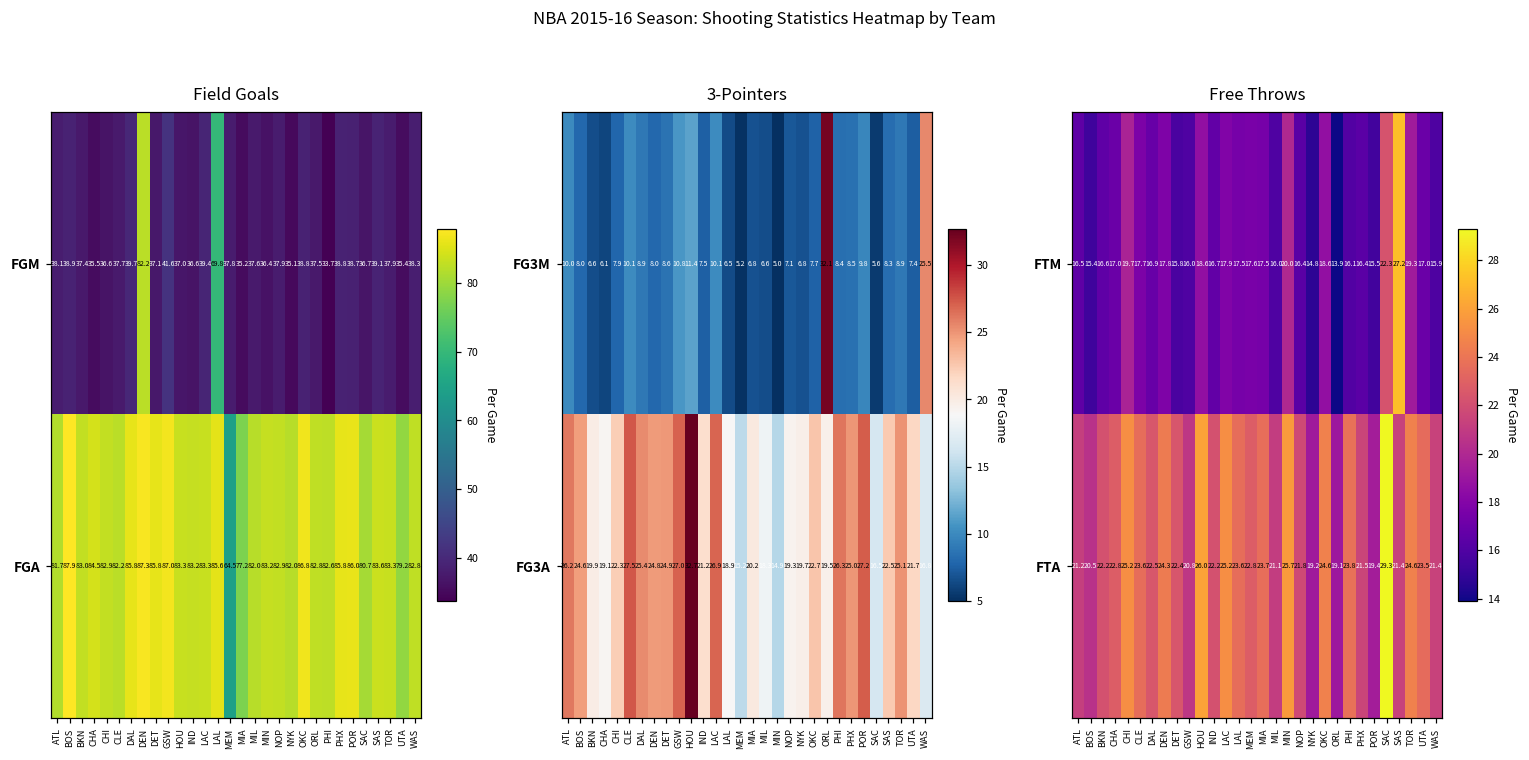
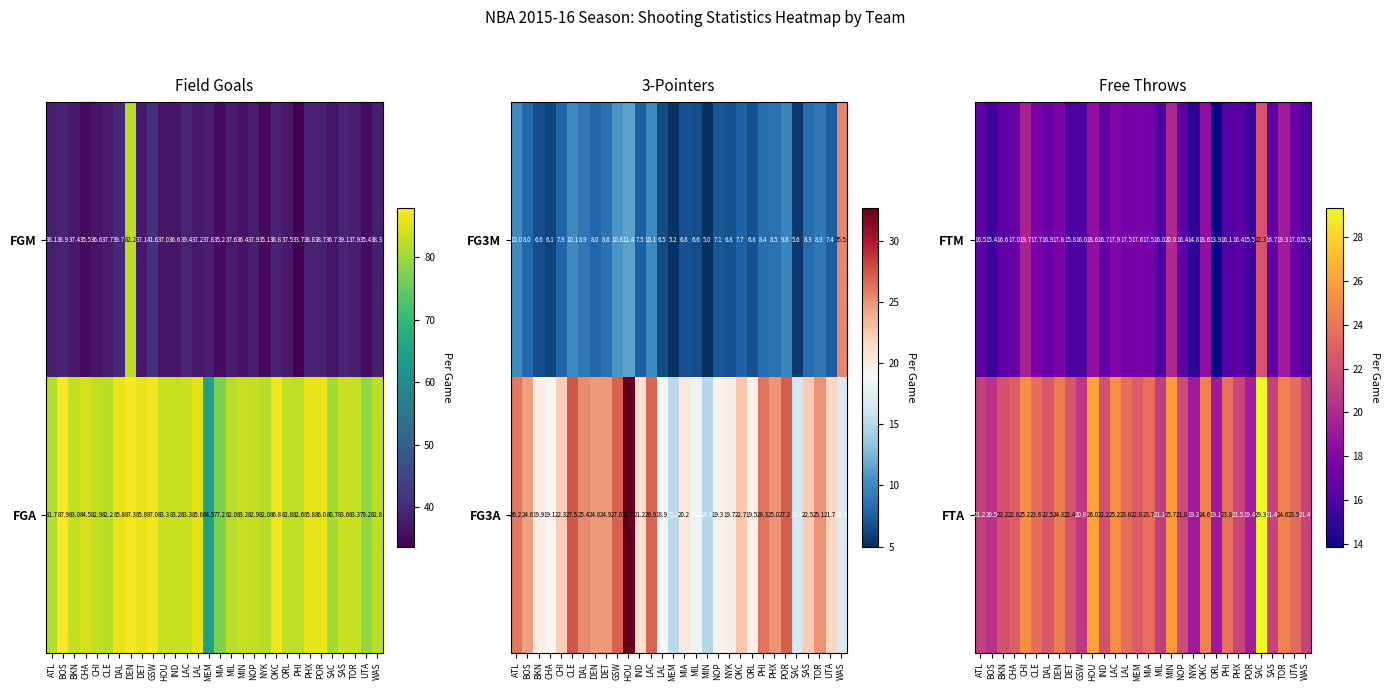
Field Goals, FGM, LAL: 69.8 -> 37.2
3-Pointers, FG3M, ORL: 32.1 -> 6.8
Free Throws, FTM, SAS: 27.2 -> 16.7
